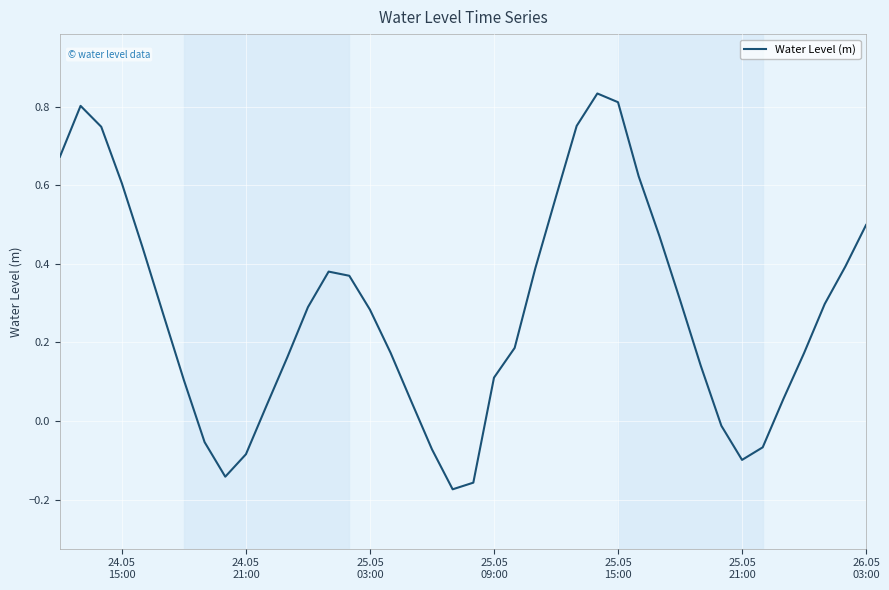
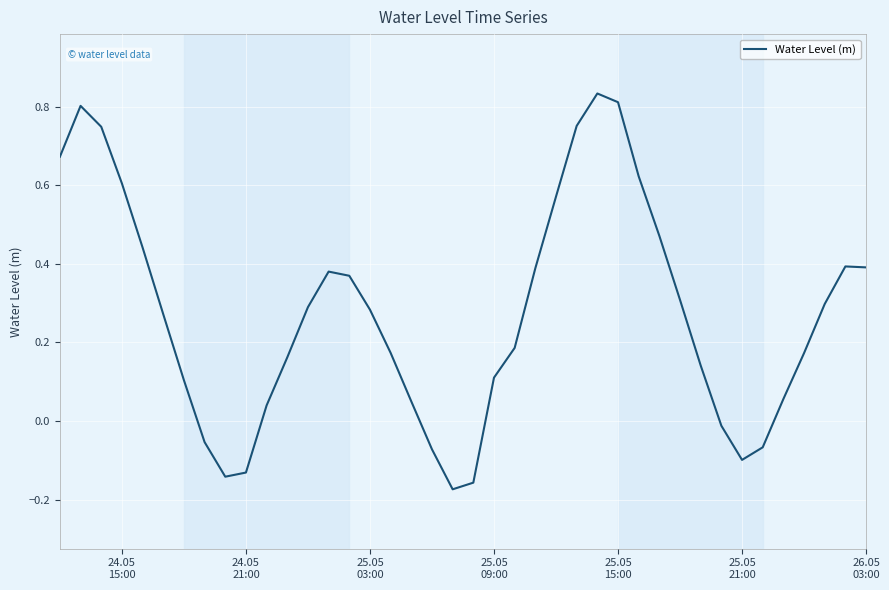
24.05 21:00: -0.08 -> -0.13
26.05 03:00: 0.50 -> 0.39
